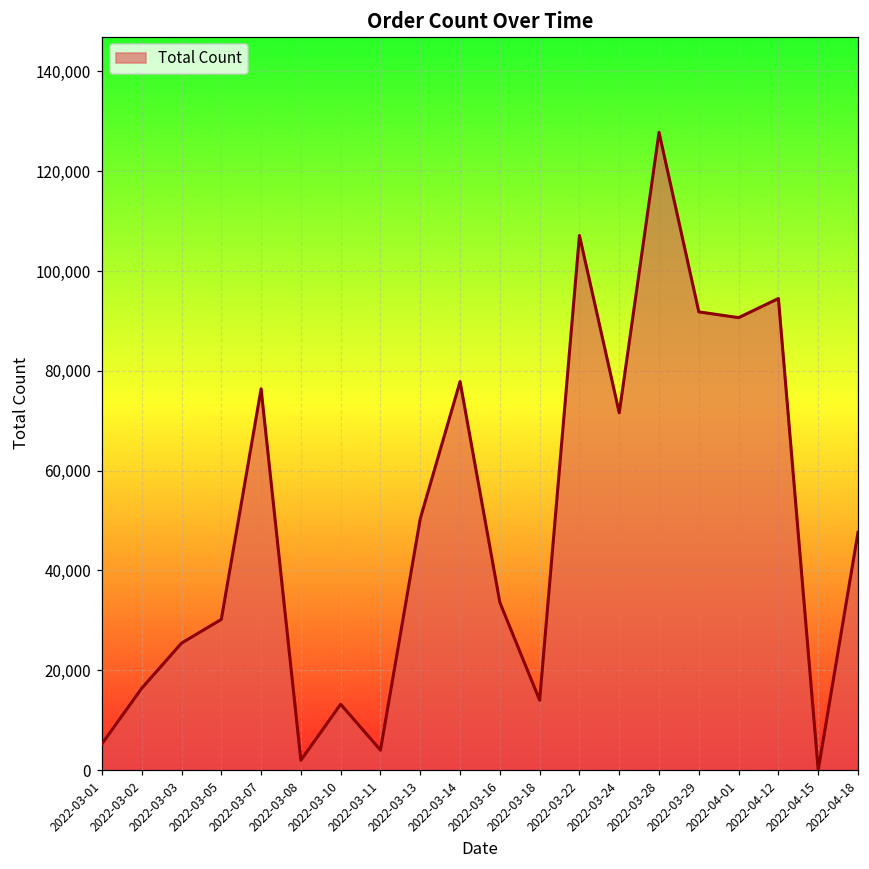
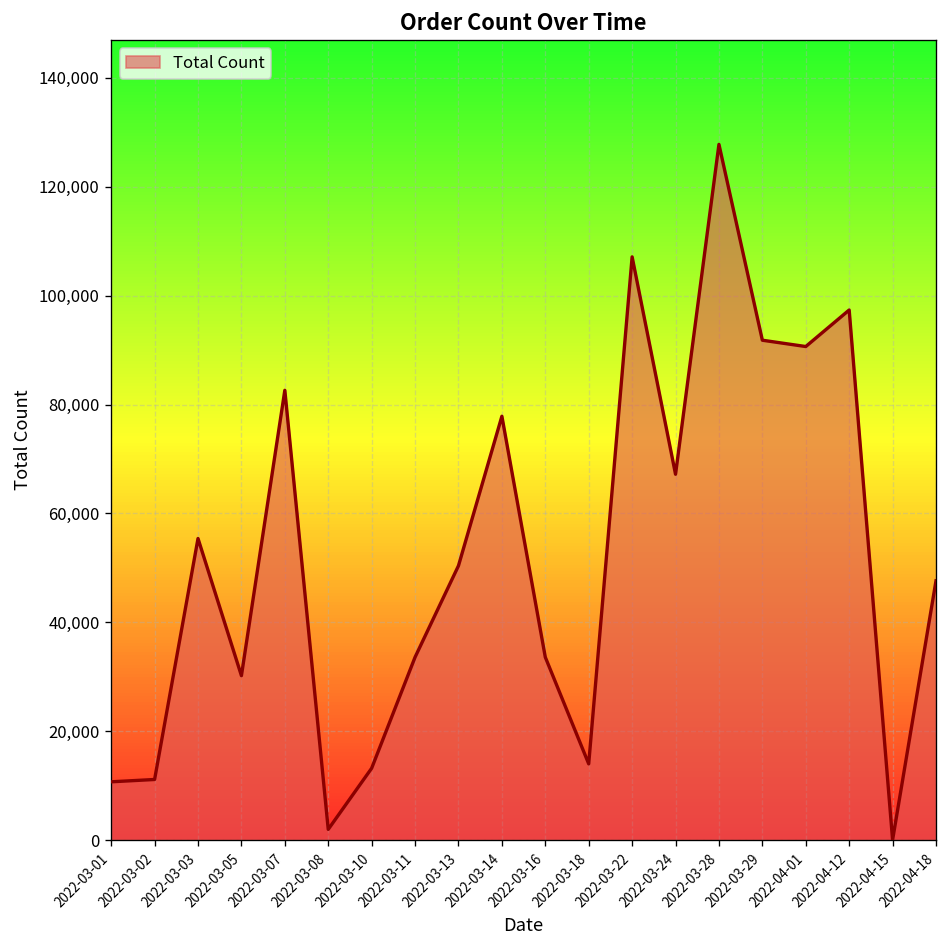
2022-03-01: 5,000 -> 11,000
2022-03-02: 16,000 -> 11,000
2022-03-03: 25,000 -> 55,000
2022-03-07: 76,000 -> 83,000
2022-03-11: 4,000 -> 34,000
2022-03-24: 72,000 -> 67,000
2022-04-12: 95,000 -> 97,000
